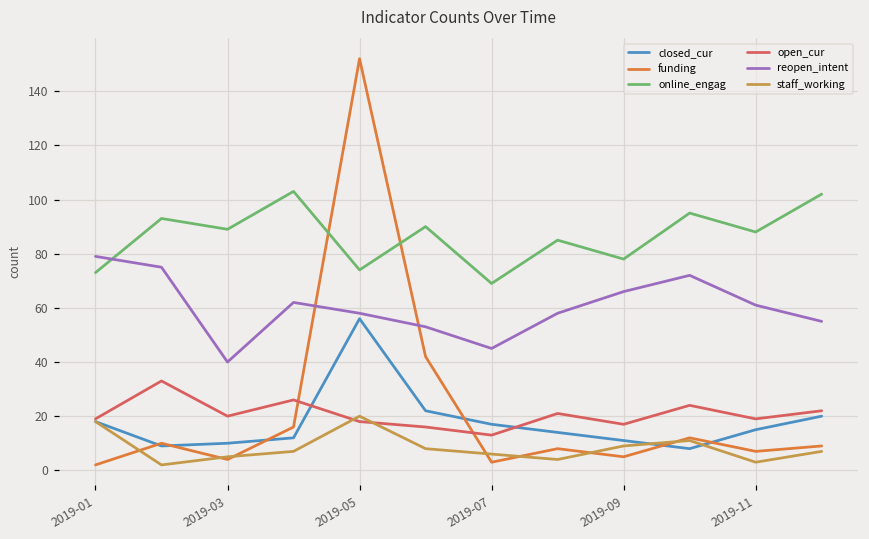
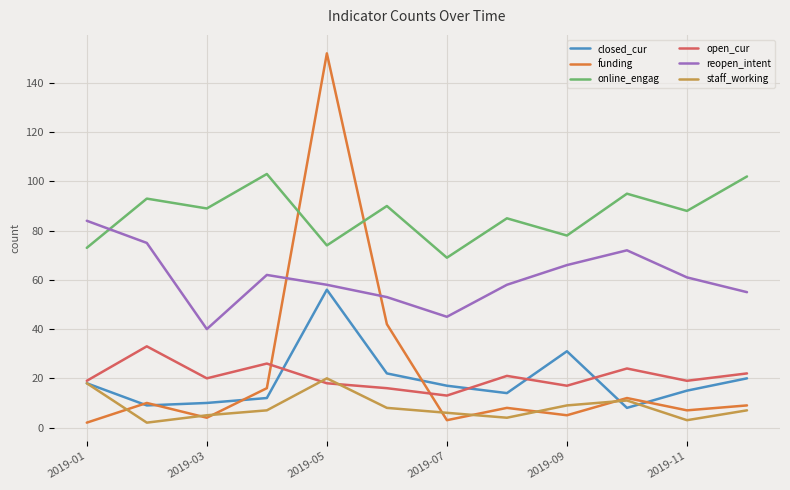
reopen_intent, 2019-01: 79 -> 84
closed_cur, 2019-09: 11 -> 31
